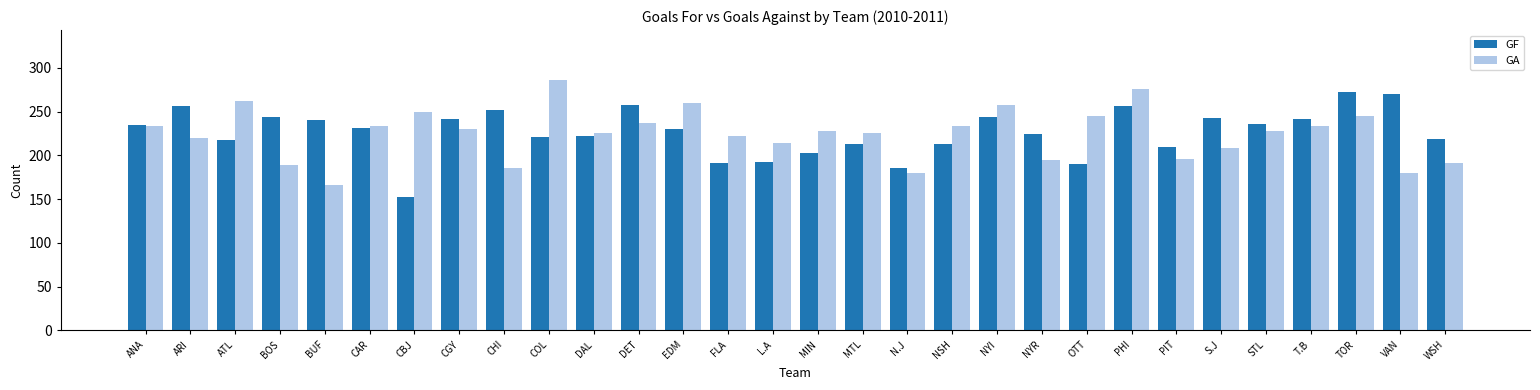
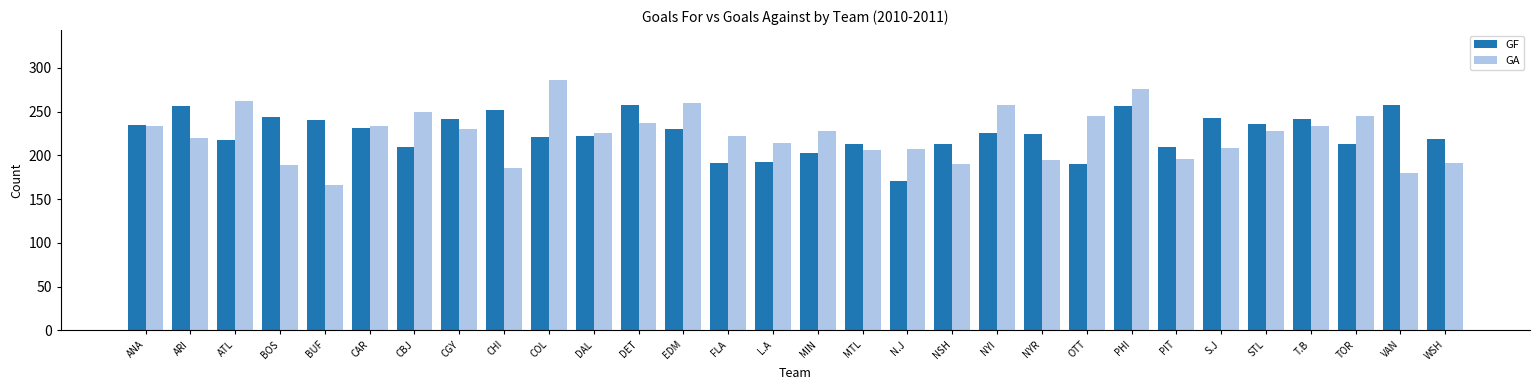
GF, CBJ: 150 -> 210
GA, MTL: 230 -> 210
GF, N.J: 190 -> 170
GA, N.J: 180 -> 210
GA, NSH: 230 -> 190
GF, NYI: 240 -> 230
GF, TOR: 270 -> 210
GF, VAN: 270 -> 260
